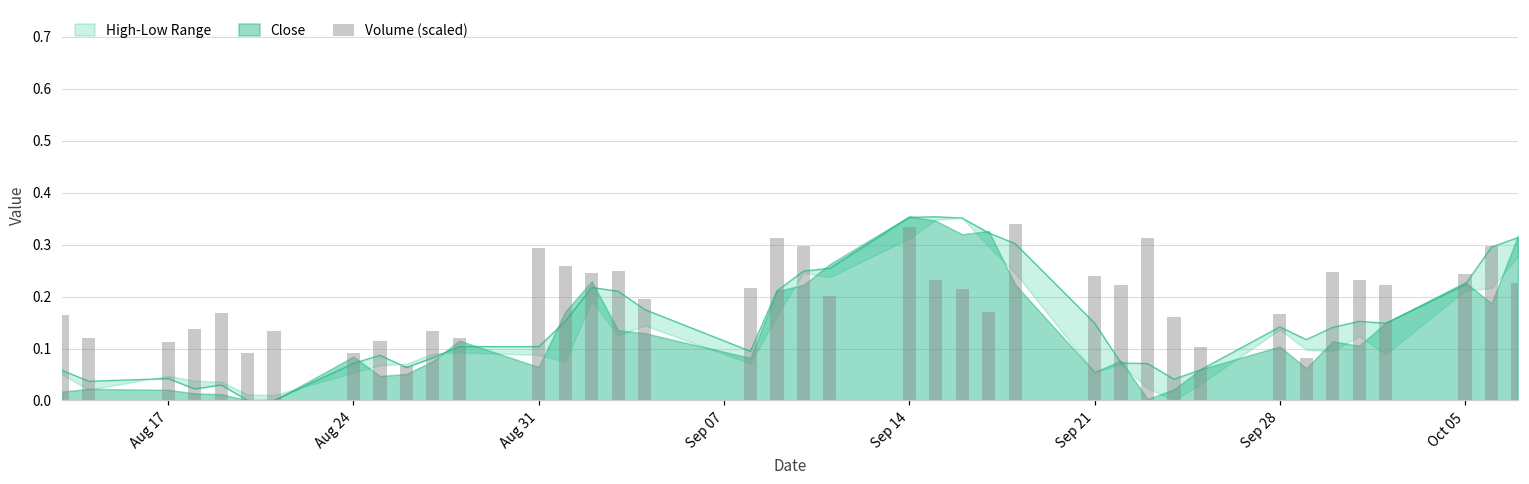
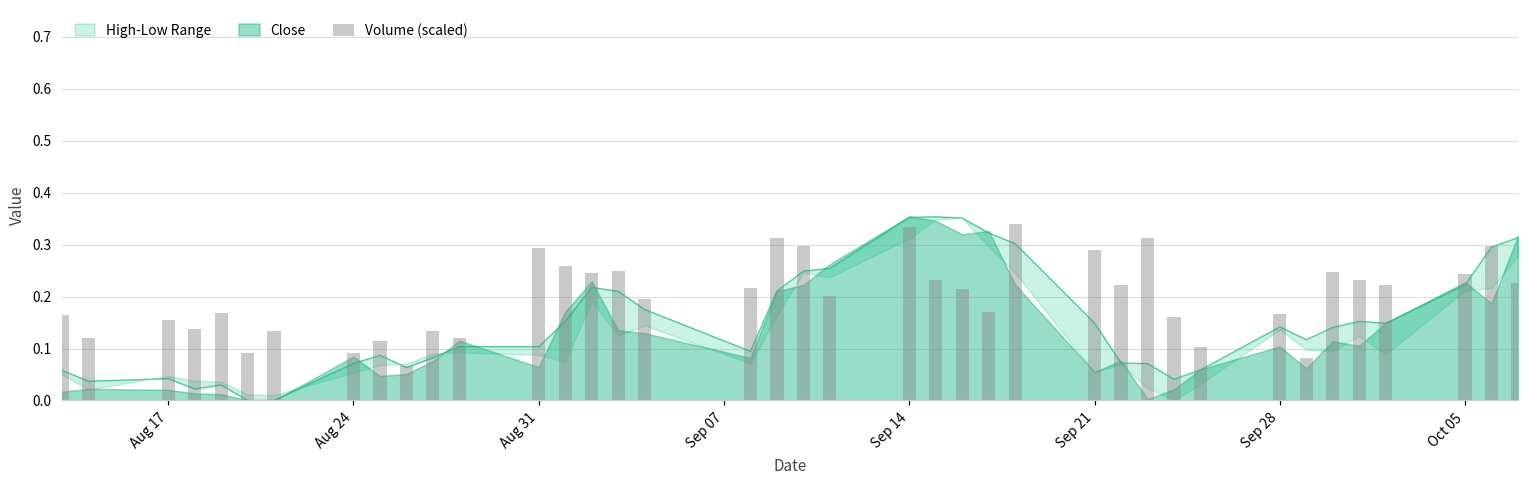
Volume (scaled), Aug 17: 0.11 -> 0.16
Volume (scaled), Sep 21: 0.24 -> 0.29
